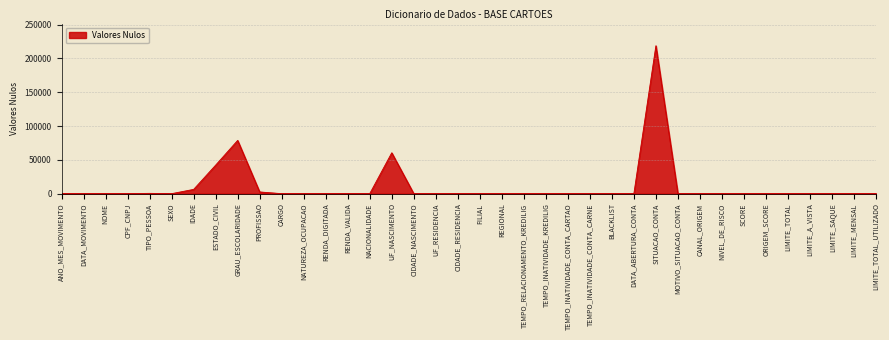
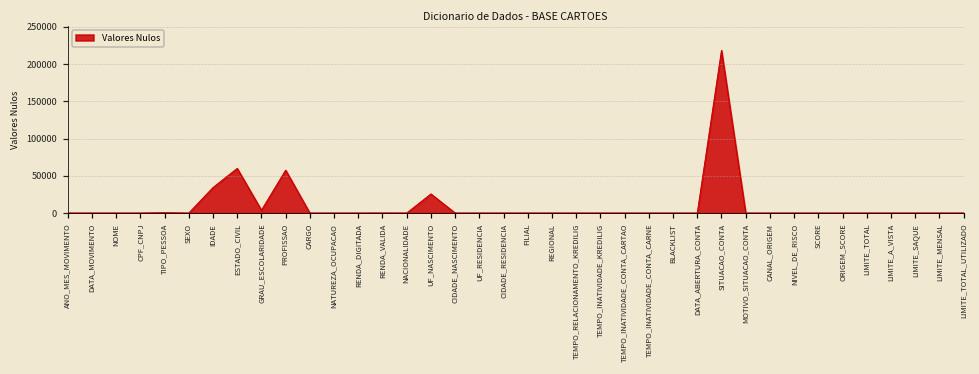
IDADE: 10000 -> 30000
ESTADO_CIVIL: 40000 -> 60000
GRAU_ESCOLARIDADE: 80000 -> 0
PROFISSAO: 0 -> 60000
UF_NASCIMENTO: 60000 -> 30000
